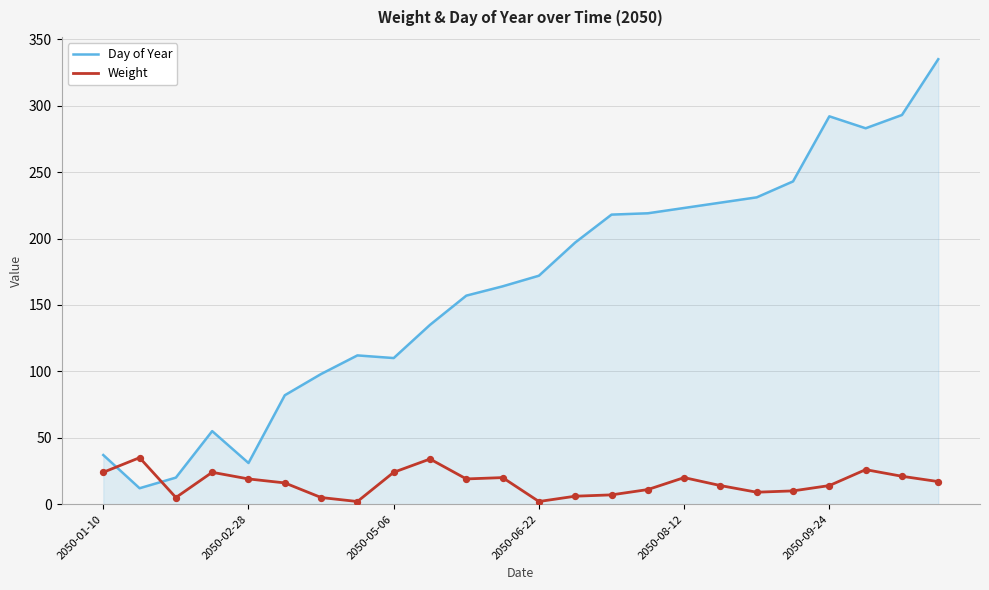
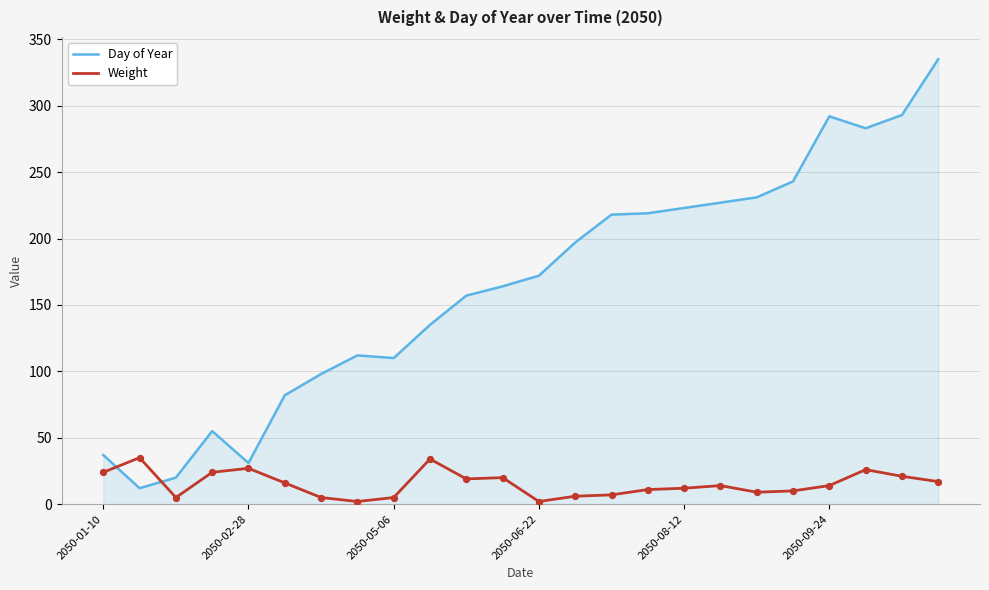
Weight, 2050-02-28: 19 -> 27
Weight, 2050-05-06: 24 -> 5
Weight, 2050-08-12: 20 -> 12
